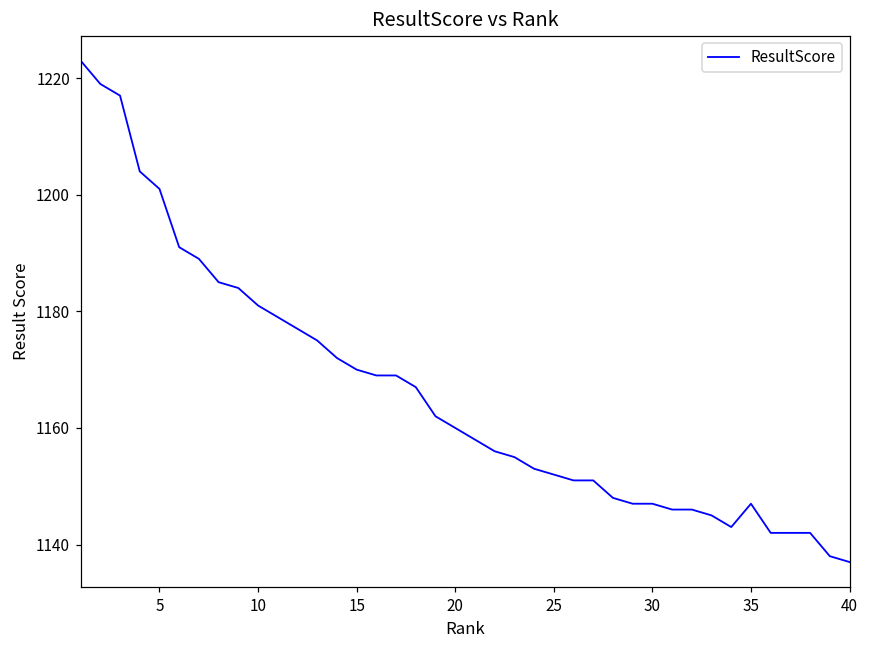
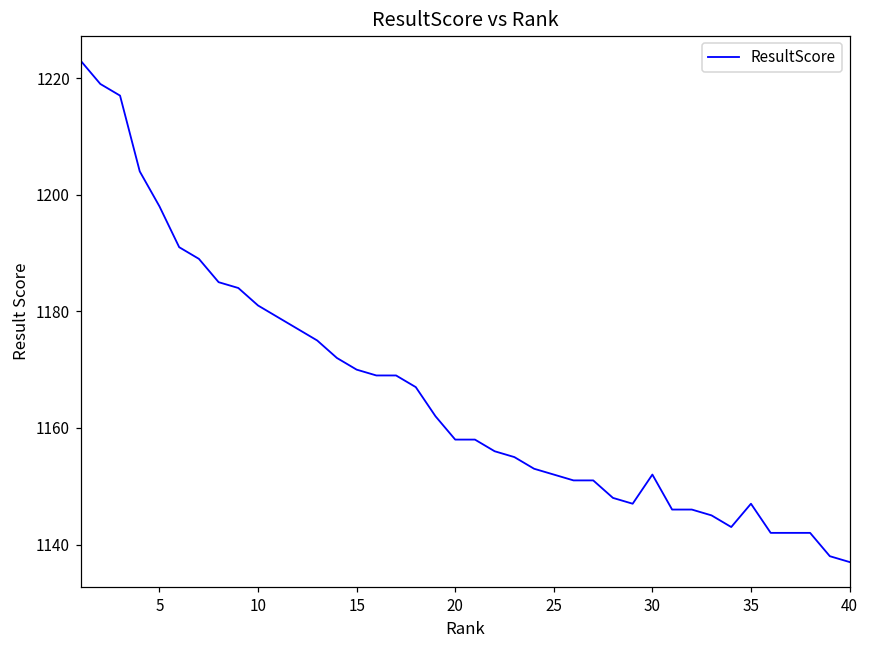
5: 1201 -> 1198
20: 1160 -> 1158
30: 1147 -> 1152
